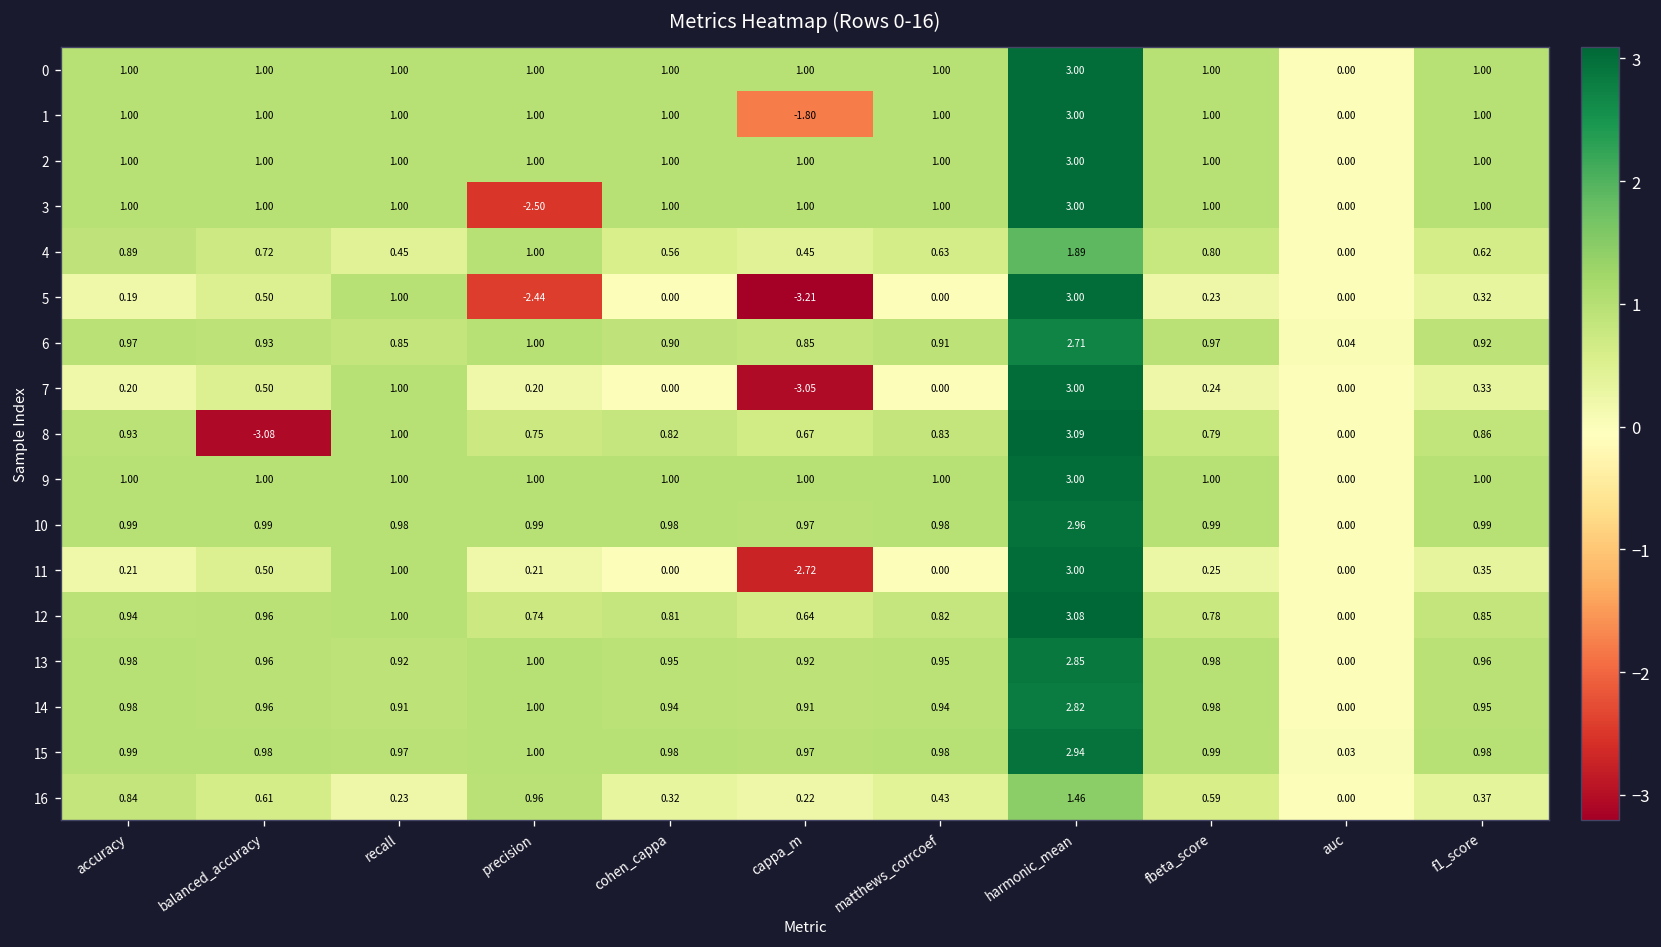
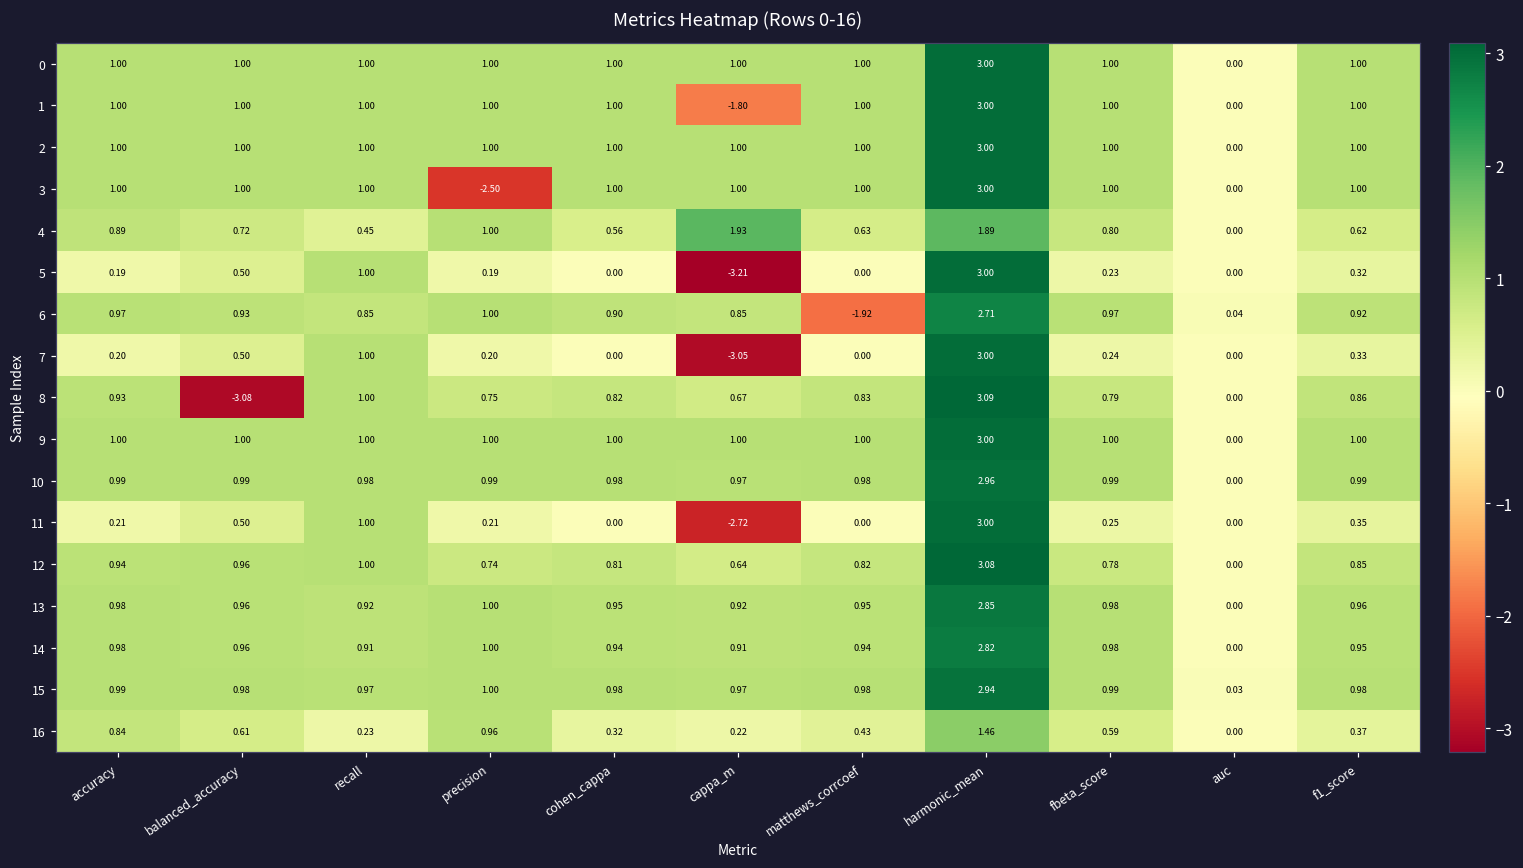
4, cappa_m: 0.45 -> 1.93
5, precision: -2.44 -> 0.19
6, matthews_corrcoef: 0.91 -> -1.92
